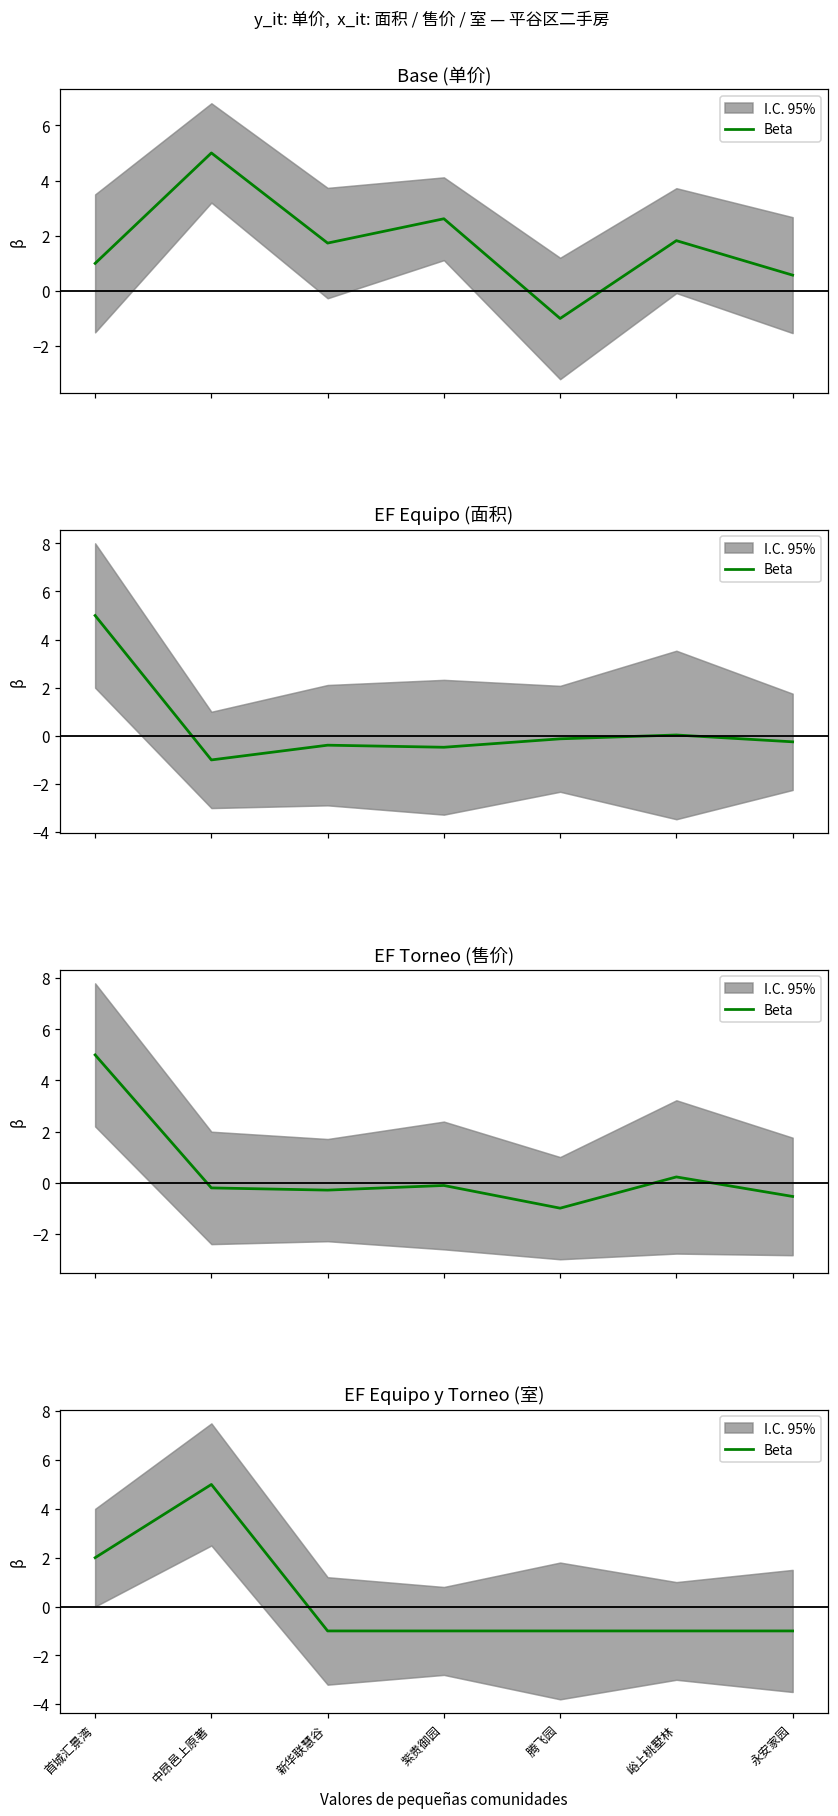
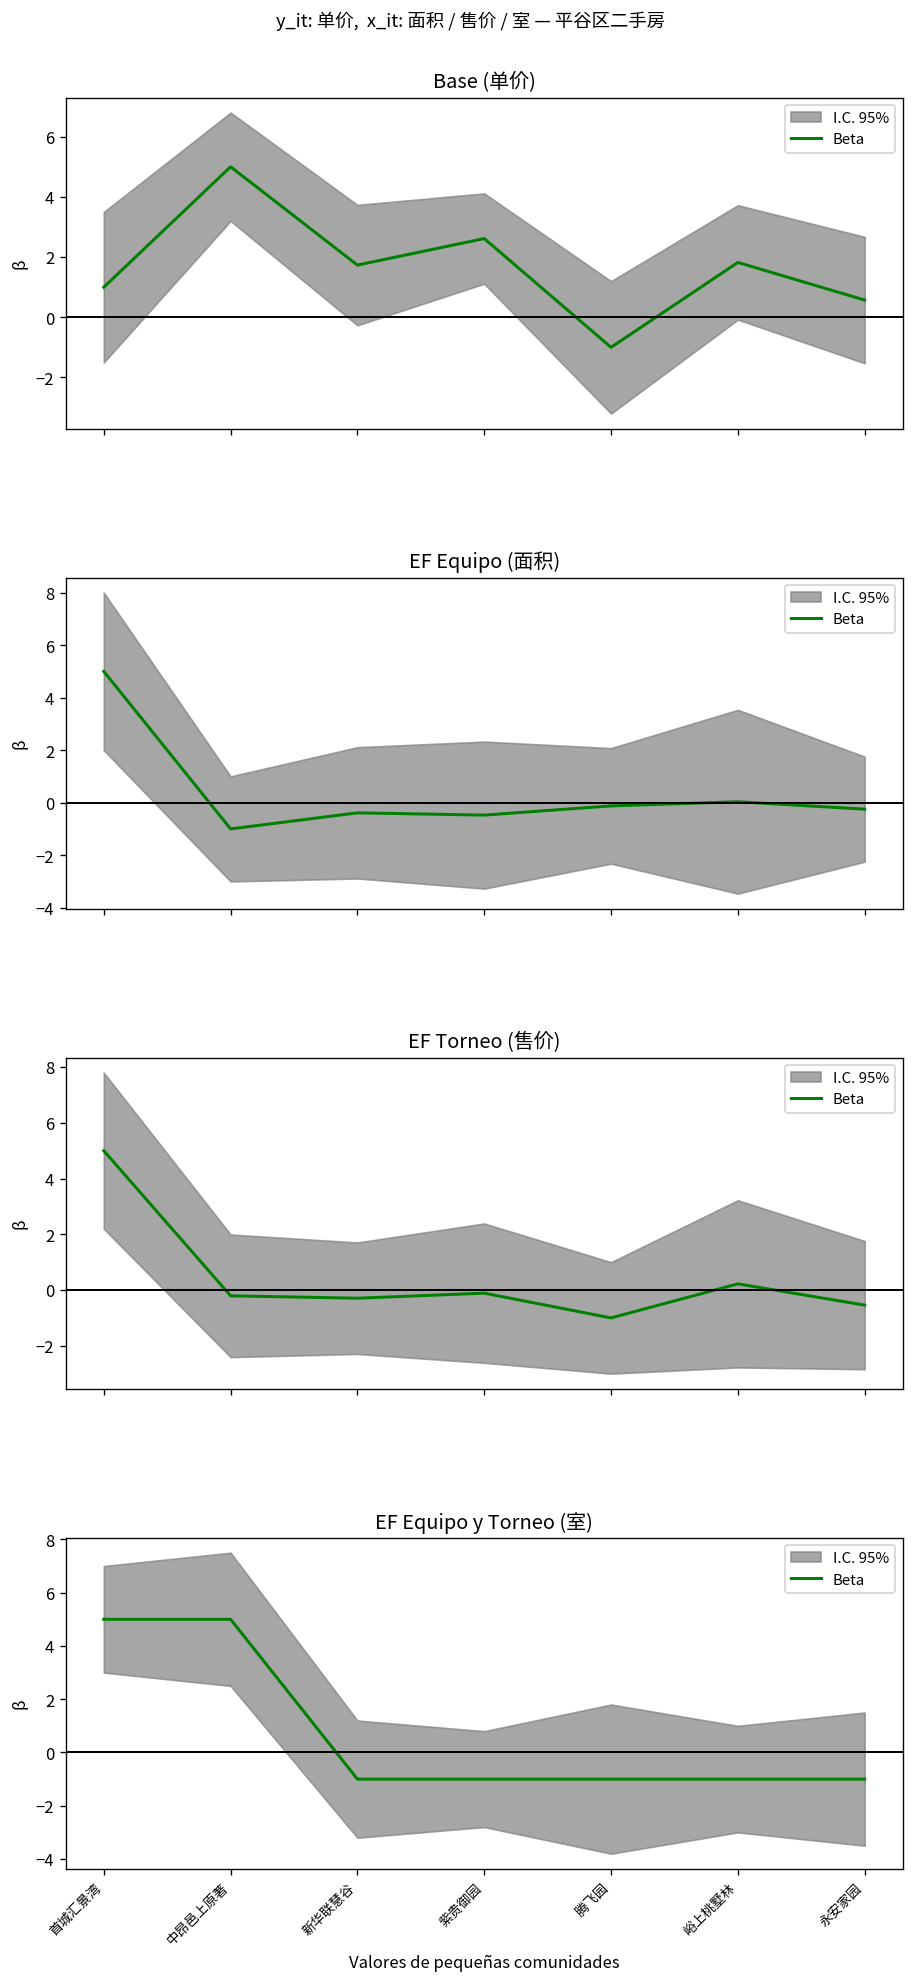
EF Equipo y Torneo (室), Beta, 首城汇景湾: 2.0 -> 5.0
